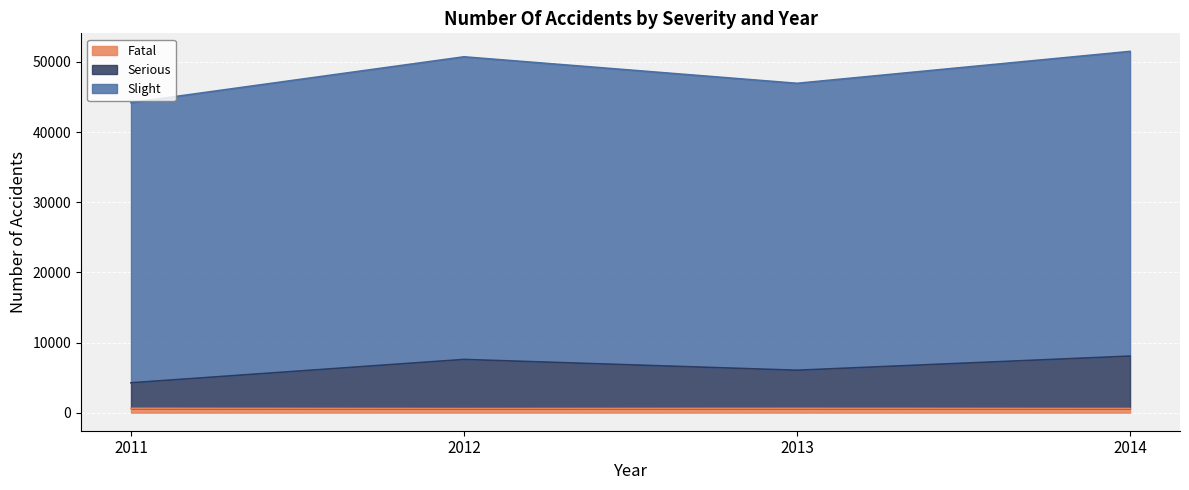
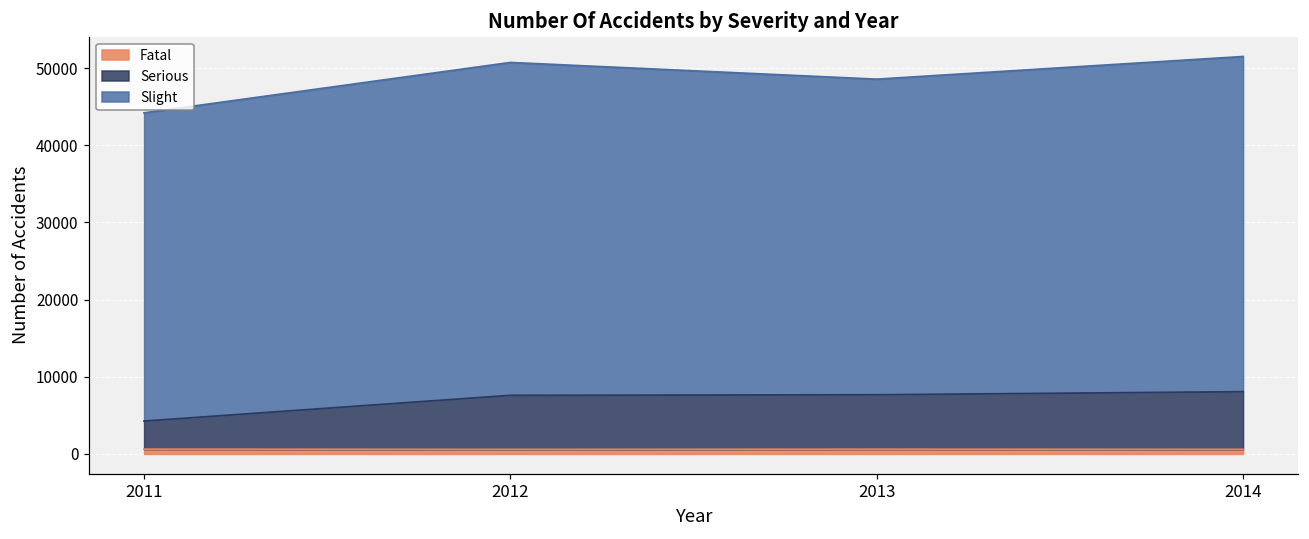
Serious, 2013: 5000 -> 7000
